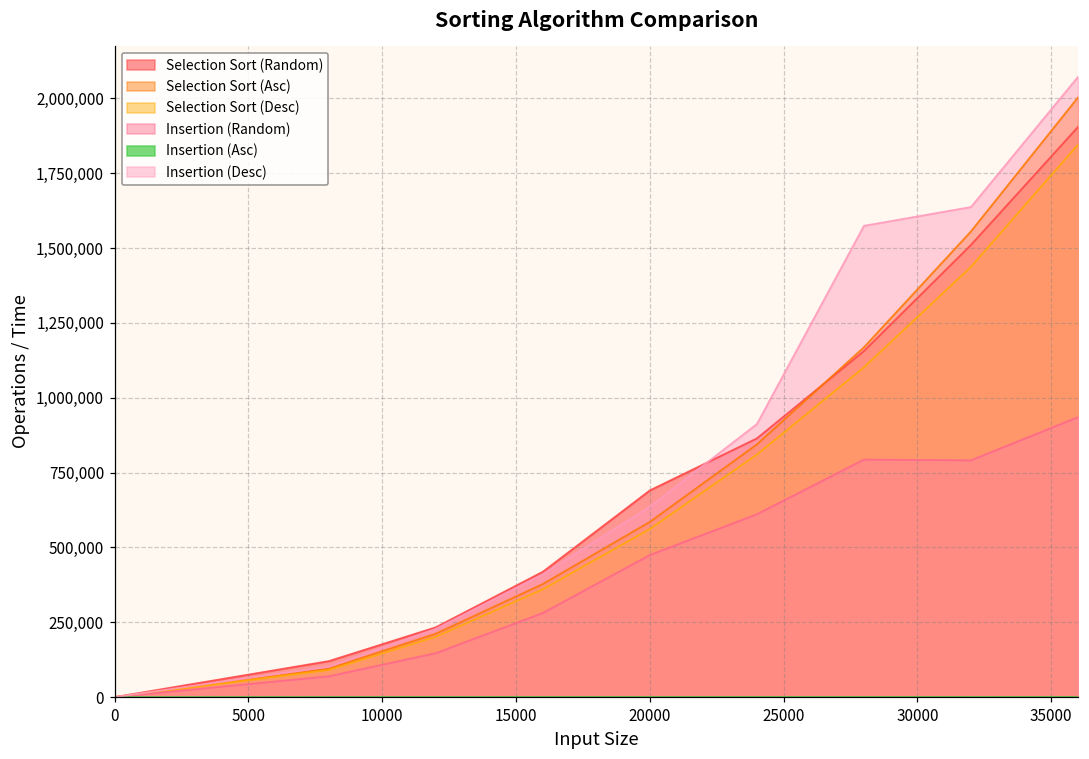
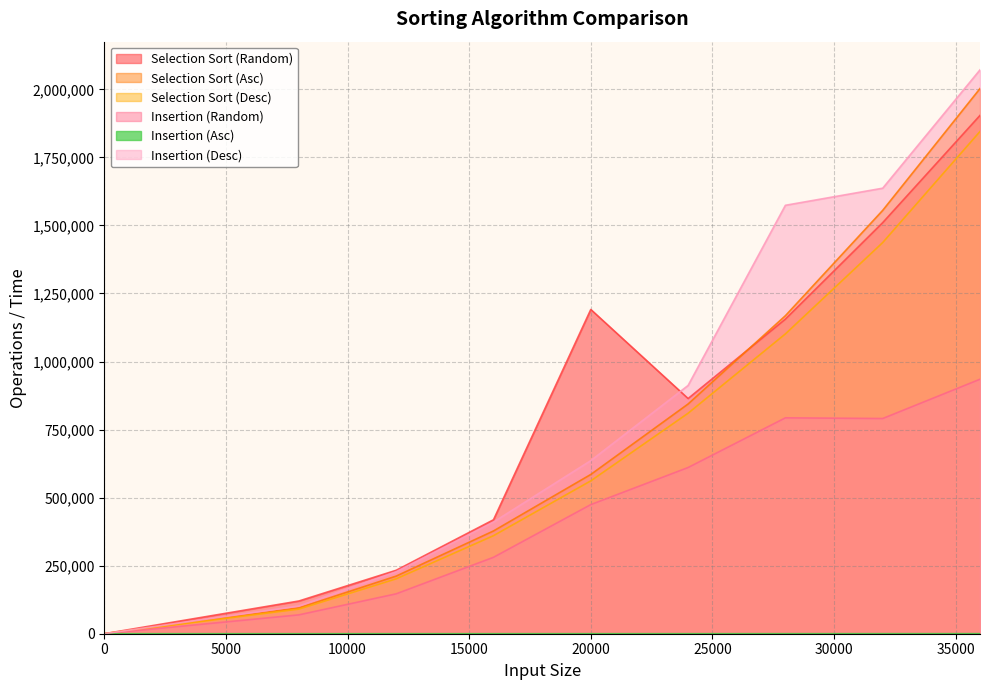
Selection Sort (Random), 20000: 690,000 -> 1,190,000
